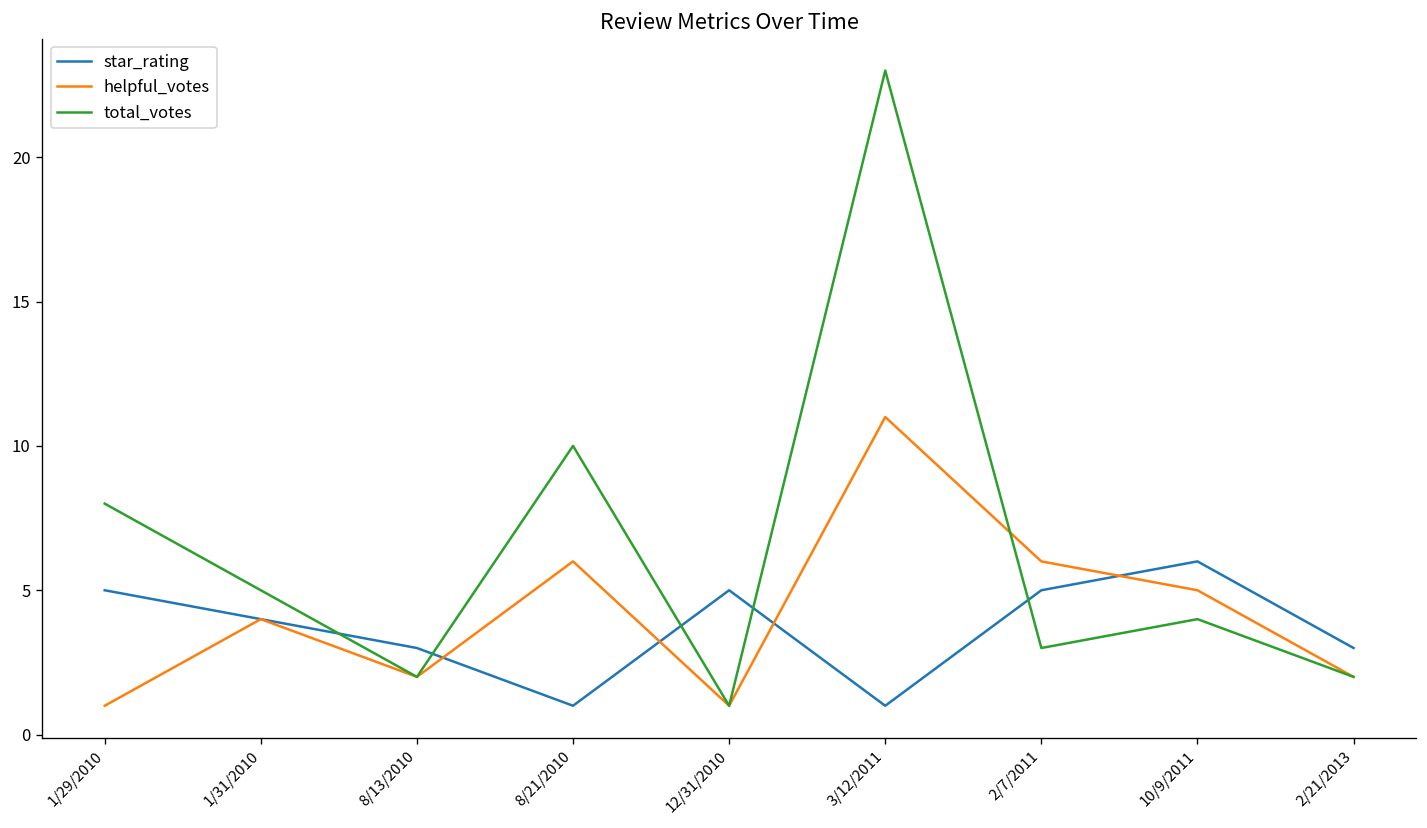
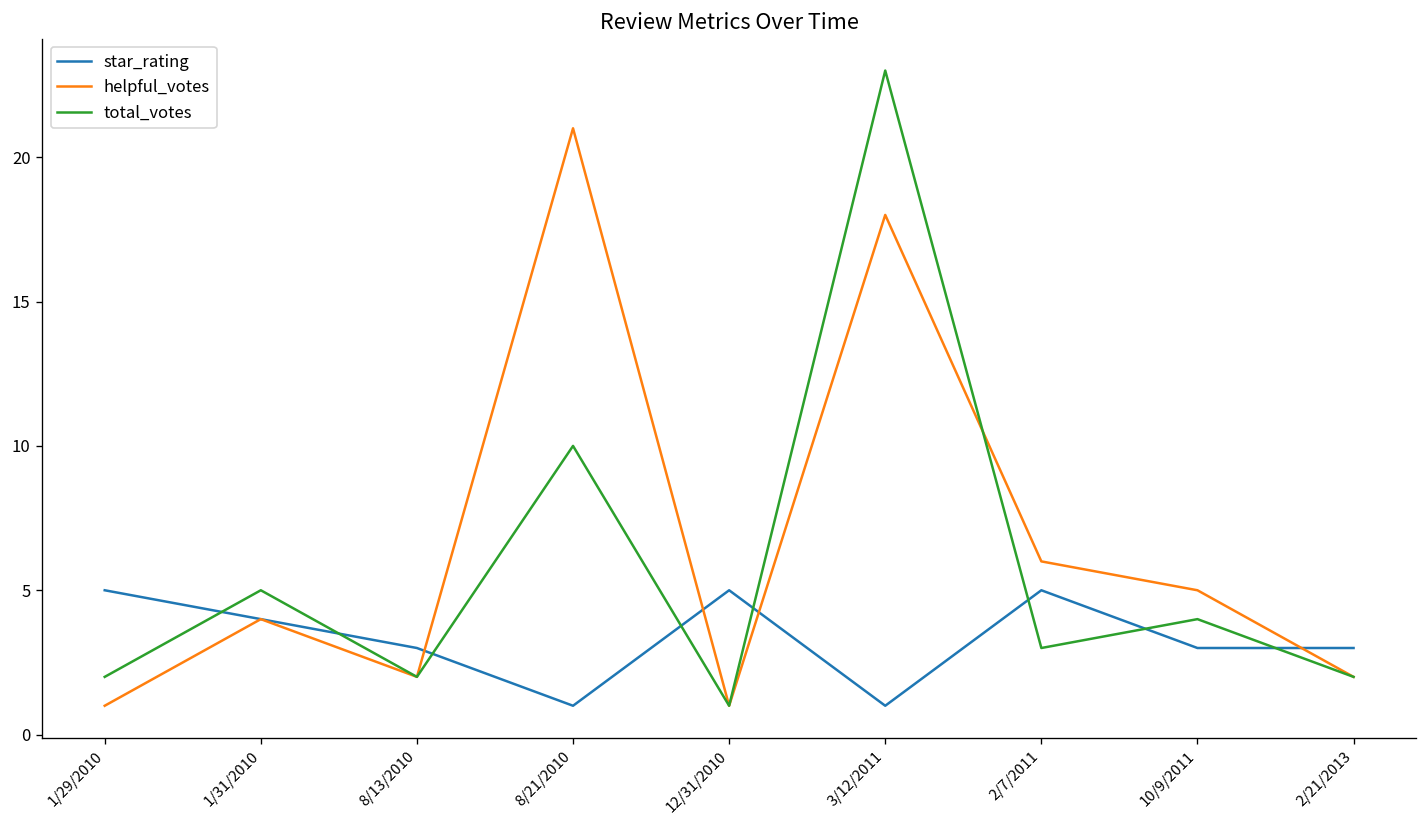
total_votes, 1/29/2010: 8 -> 2
helpful_votes, 8/21/2010: 6 -> 21
helpful_votes, 3/12/2011: 11 -> 18
star_rating, 10/9/2011: 6 -> 3
